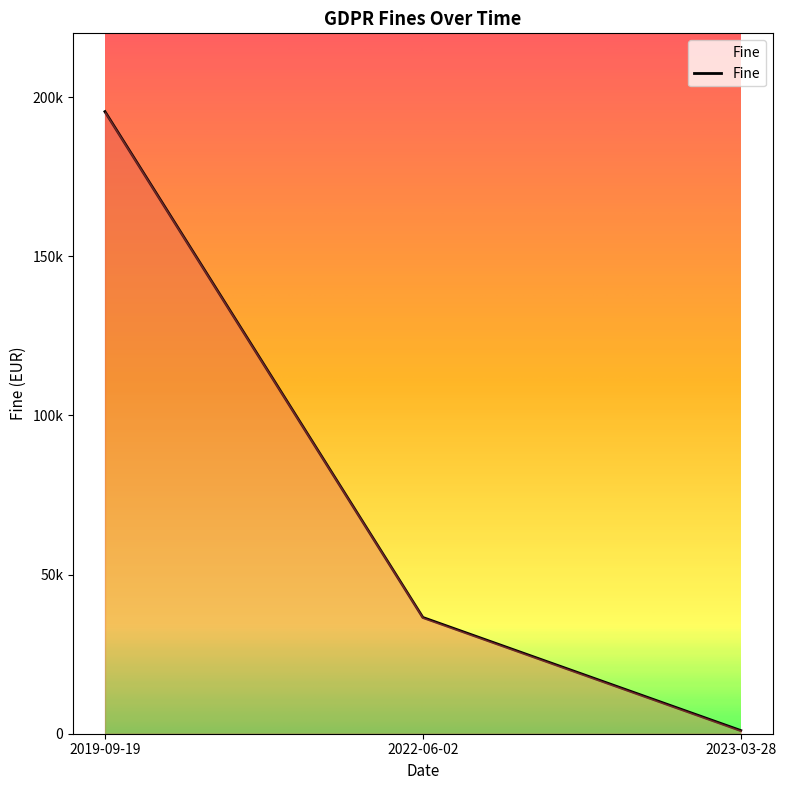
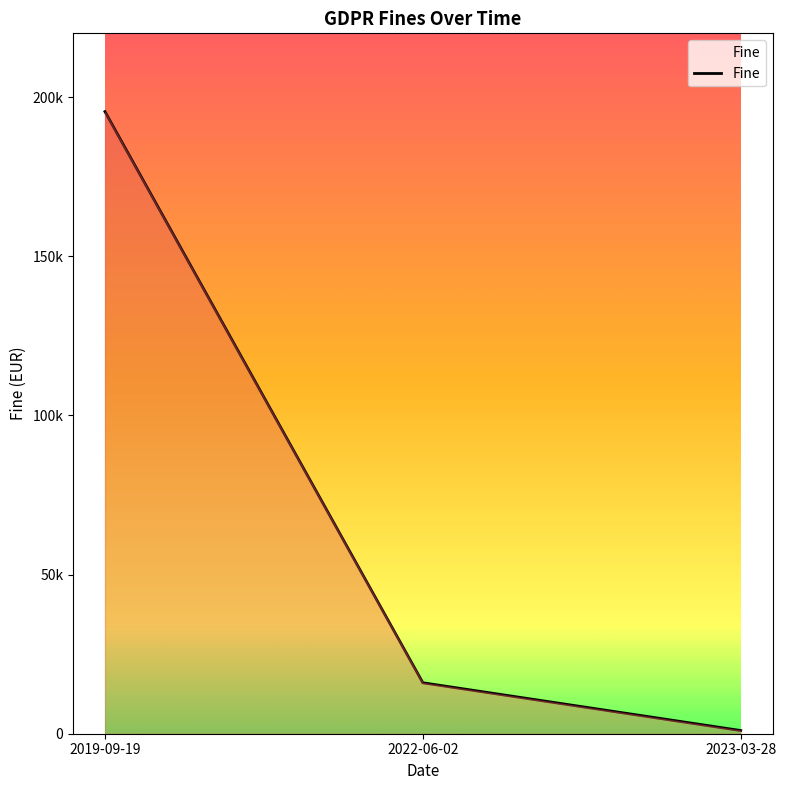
2022-06-02: 37000 -> 16000
